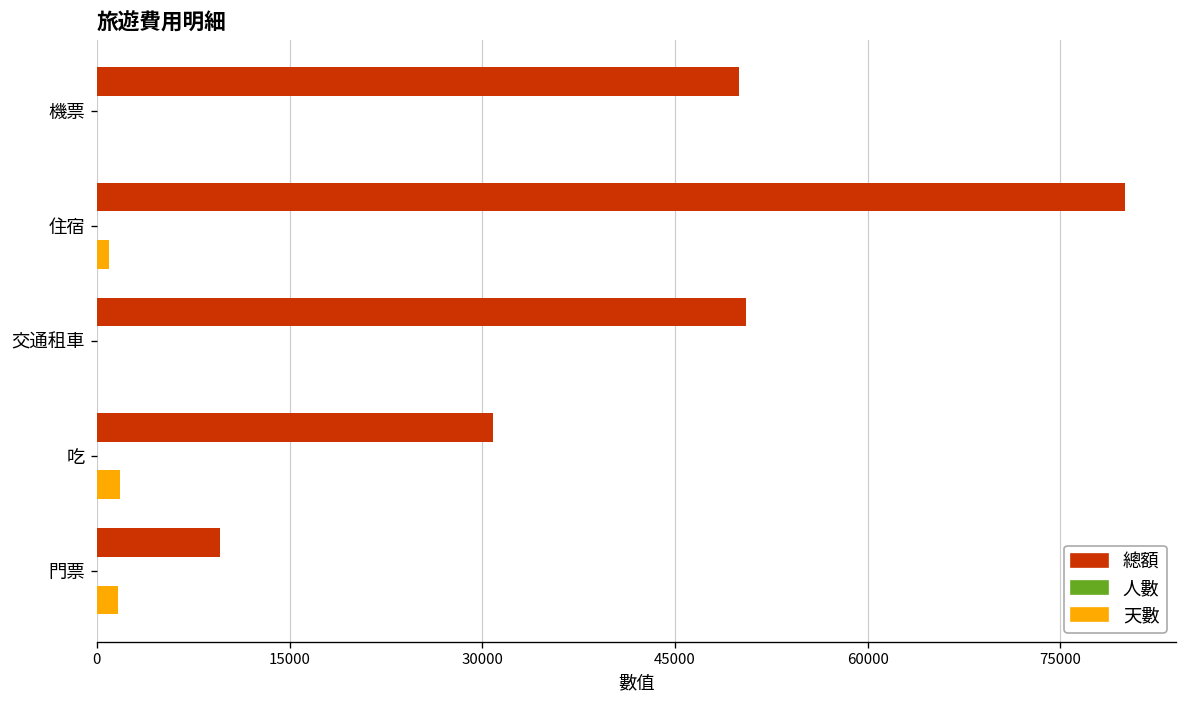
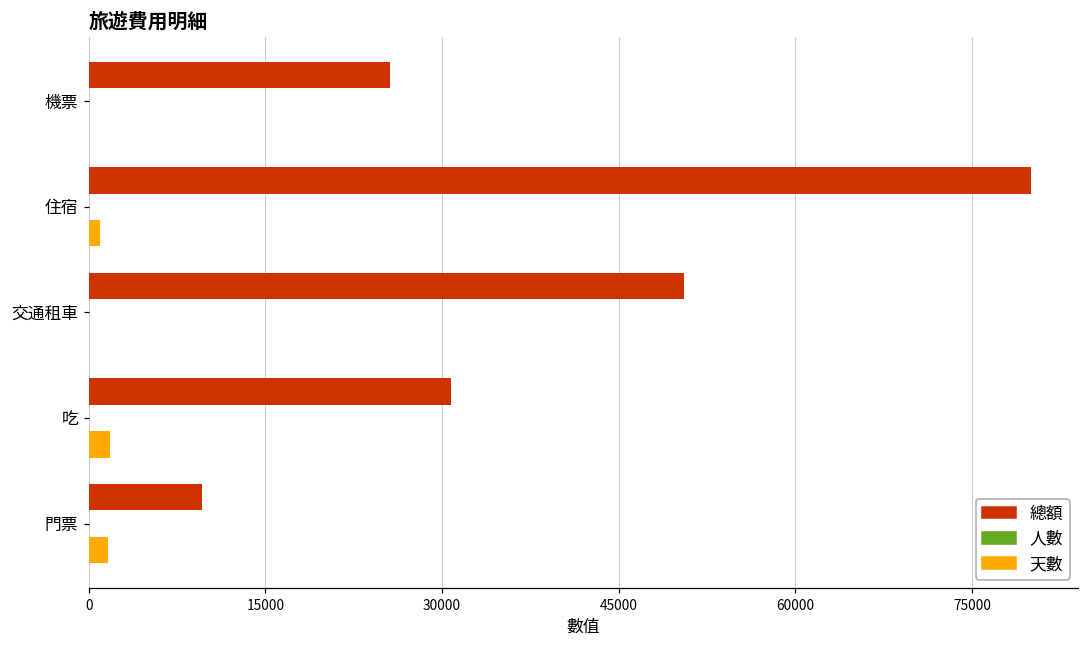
總額, 機票: 50000 -> 25500
